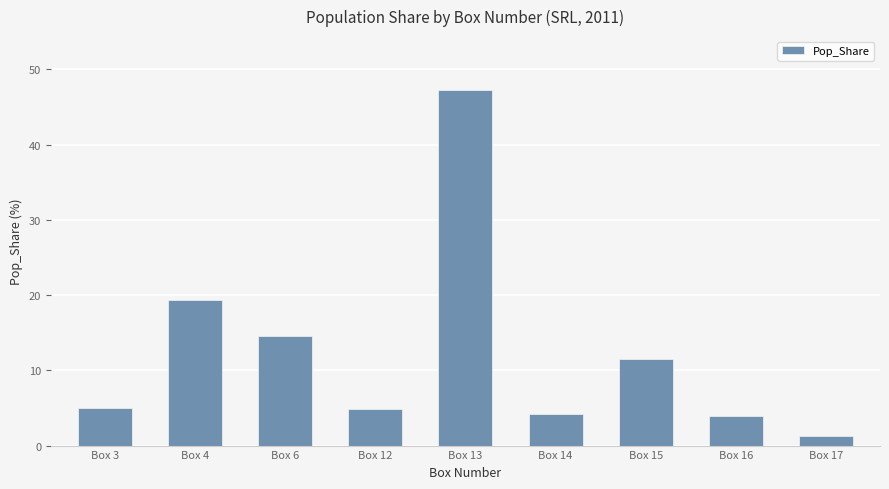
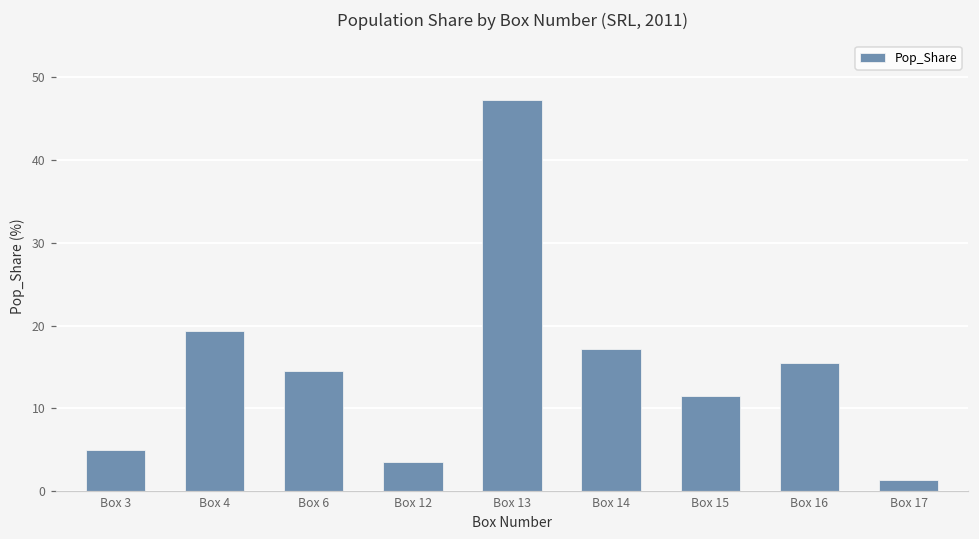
Box 12: 5 -> 4
Box 14: 4 -> 17
Box 16: 4 -> 16
